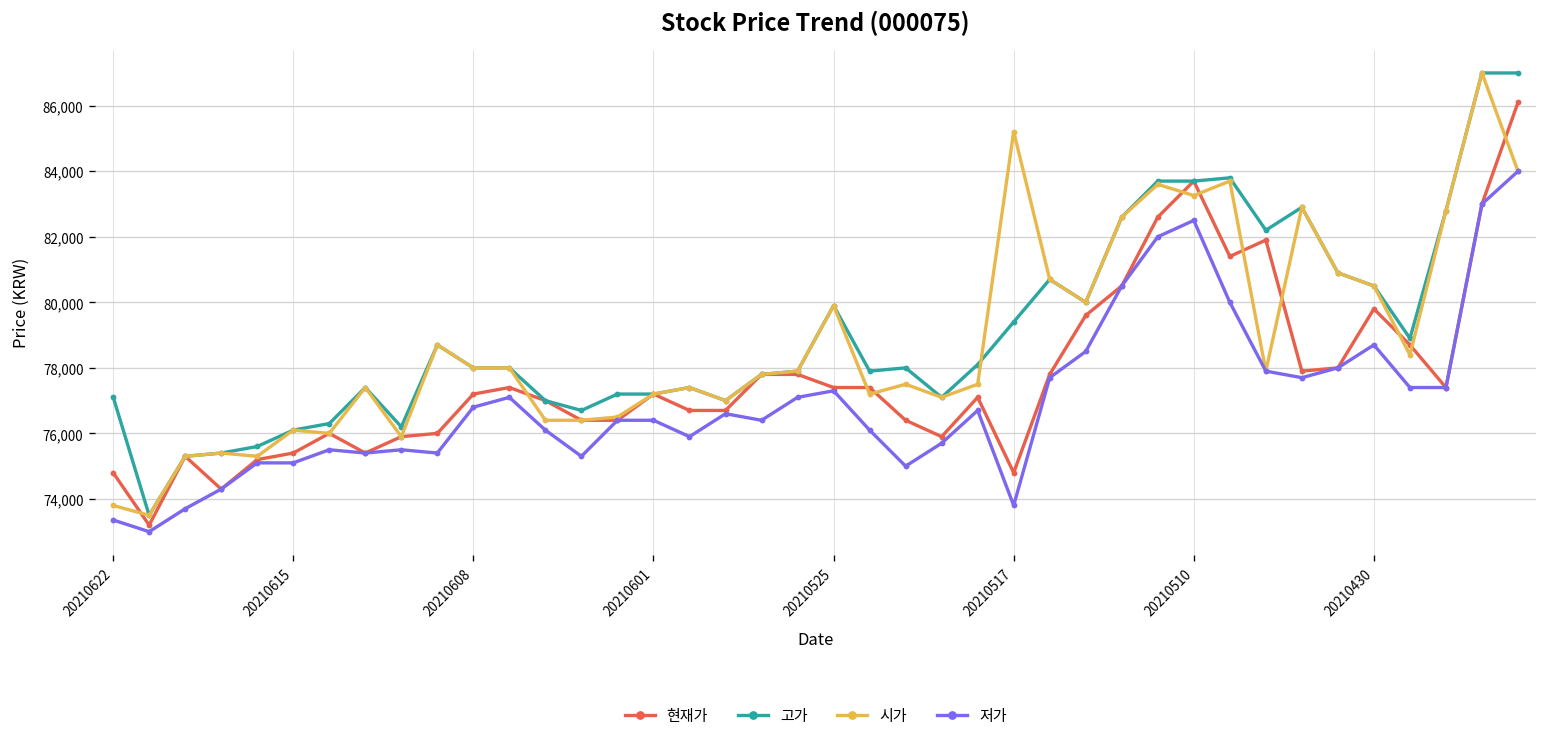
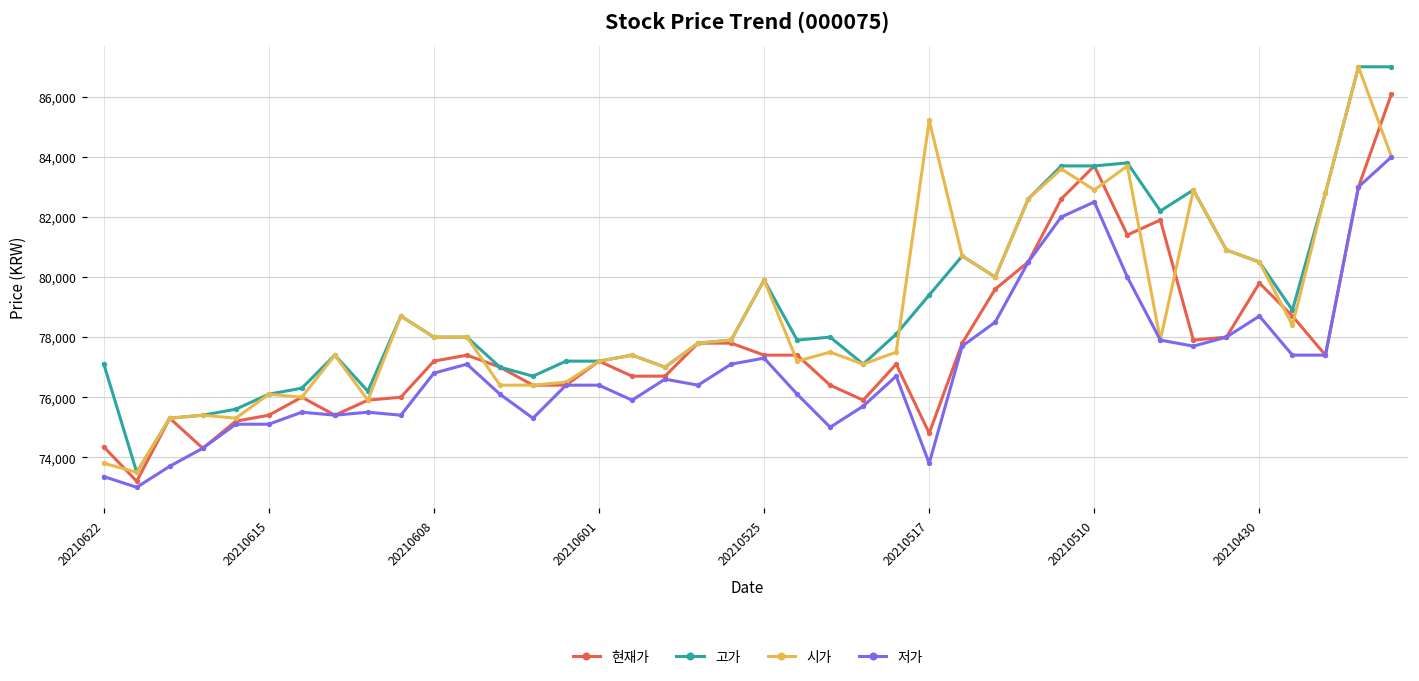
현재가, 20210622: 74,800 -> 74,300
시가, 20210510: 83,300 -> 82,900
